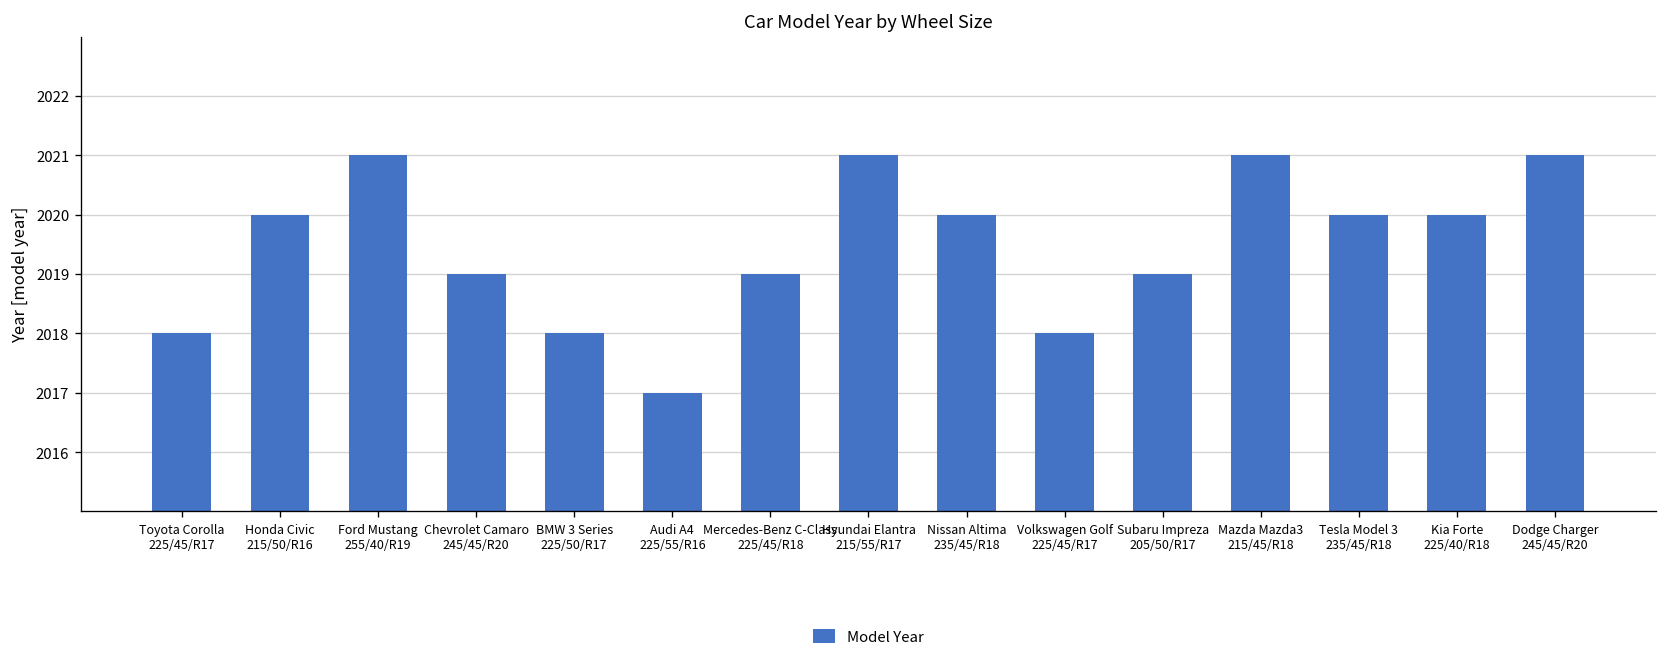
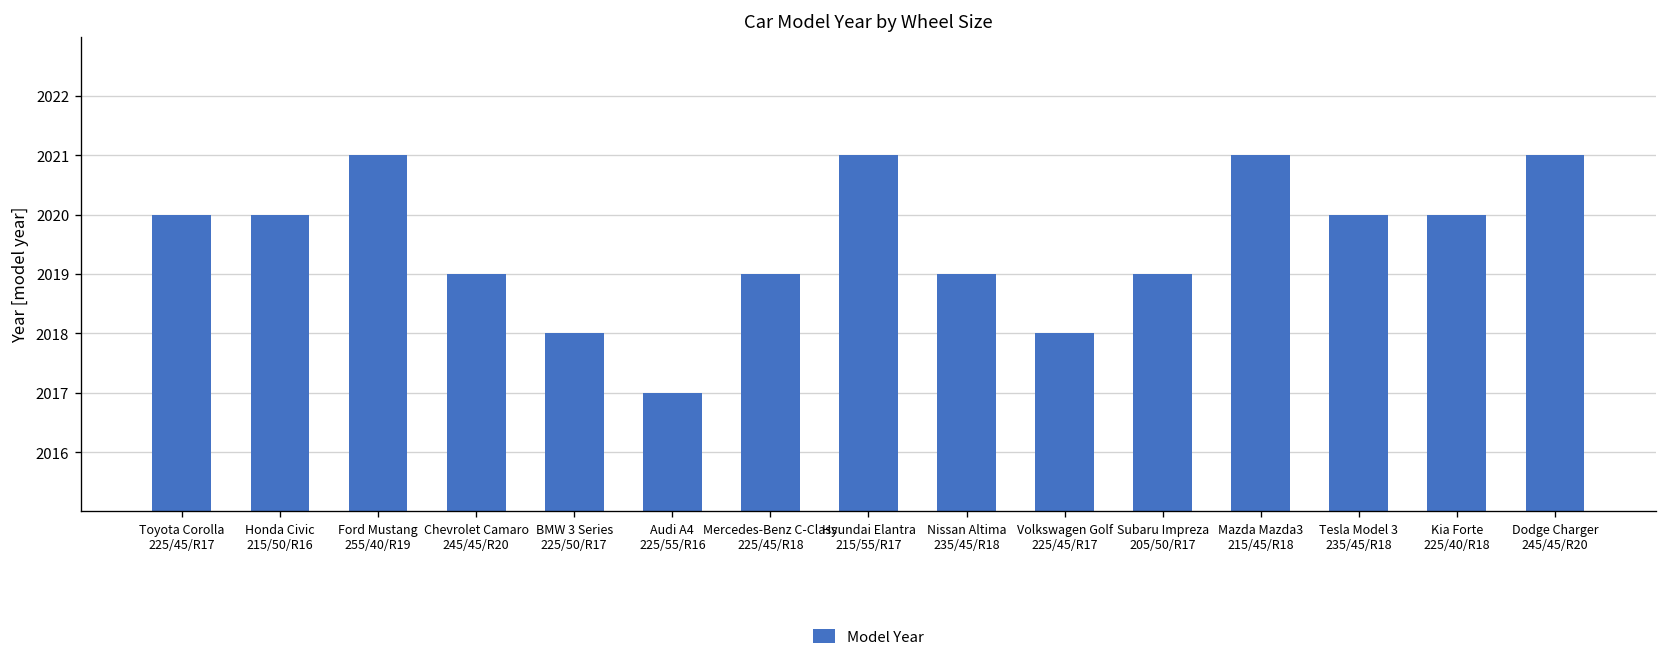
Toyota Corolla 225/45/R17: 2018 -> 2020
Nissan Altima 235/45/R18: 2020 -> 2019
